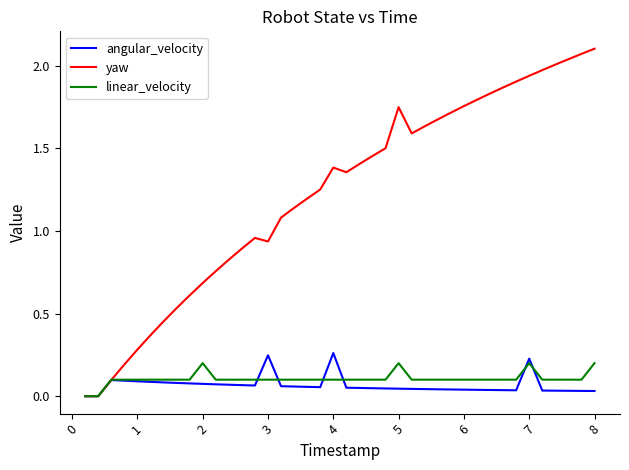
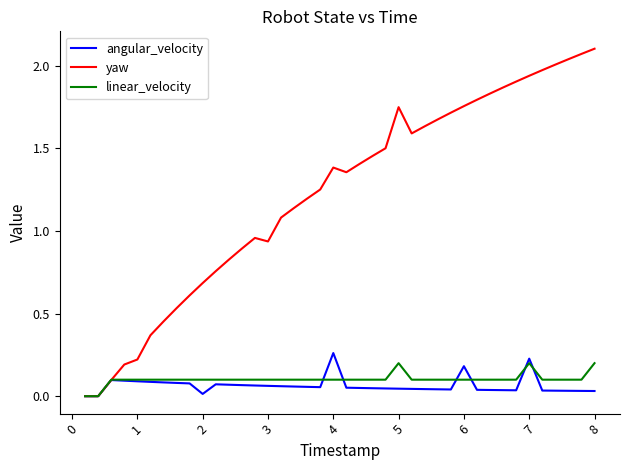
yaw, 1: 0.28 -> 0.22
angular_velocity, 2: 0.07 -> 0.01
linear_velocity, 2: 0.2 -> 0.1
angular_velocity, 3: 0.25 -> 0.06
angular_velocity, 6: 0.04 -> 0.18
